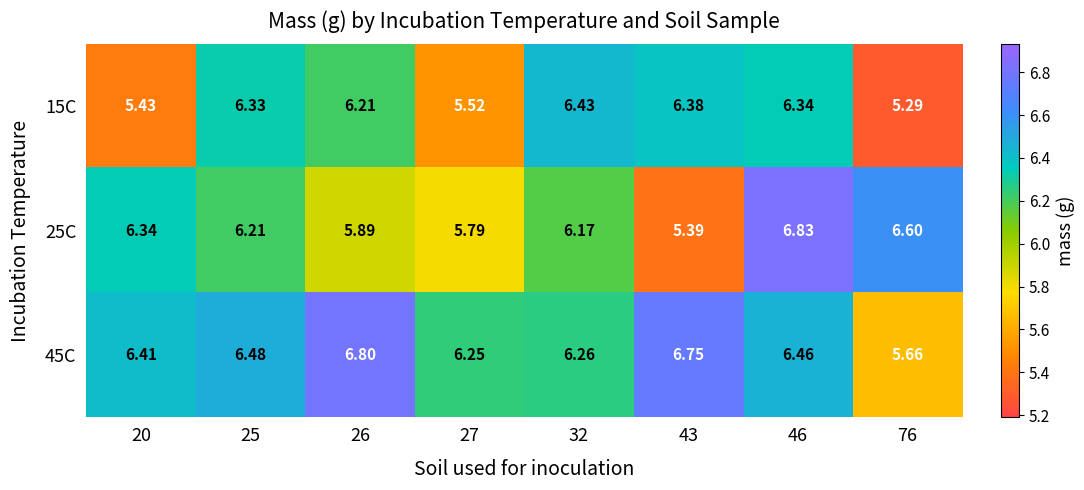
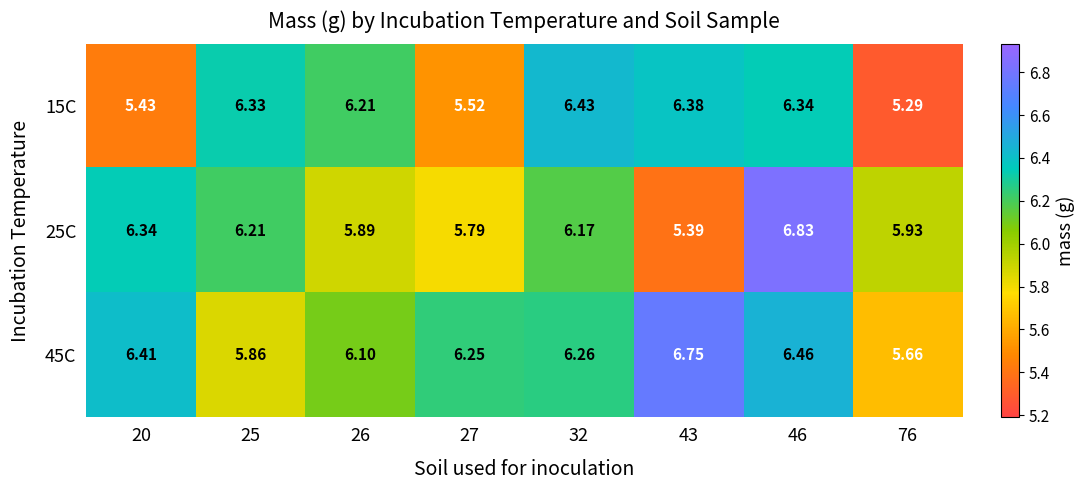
25C, 76: 6.60 -> 5.93
45C, 25: 6.48 -> 5.86
45C, 26: 6.80 -> 6.10
